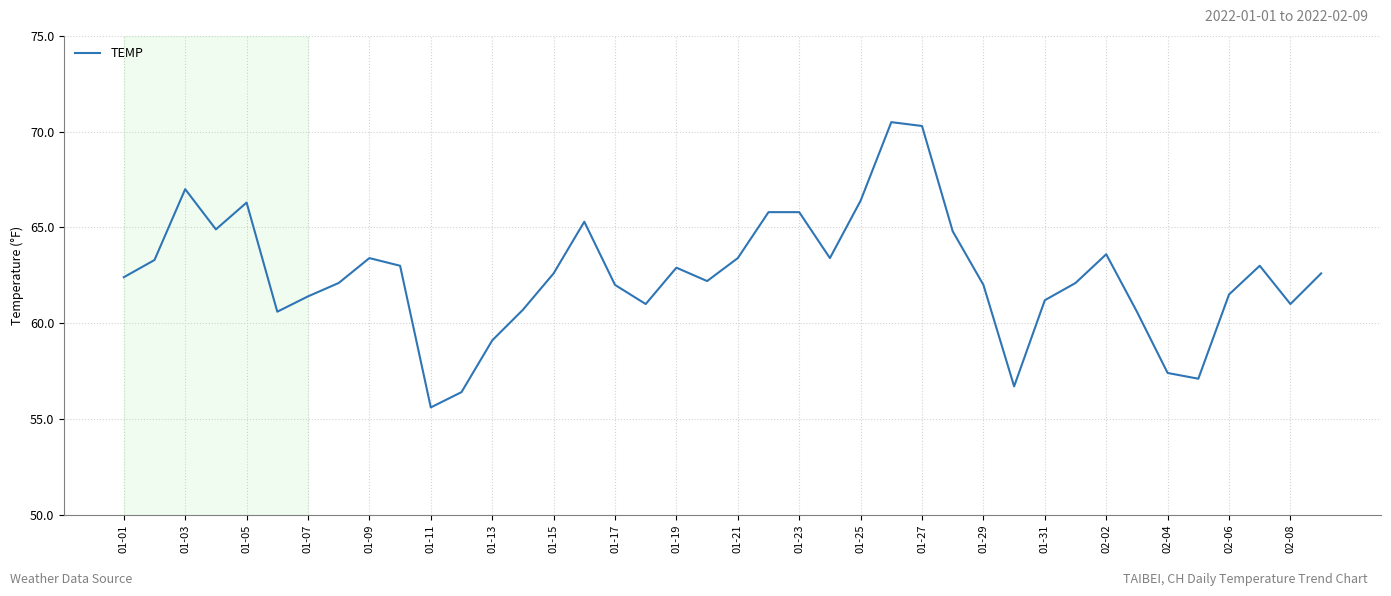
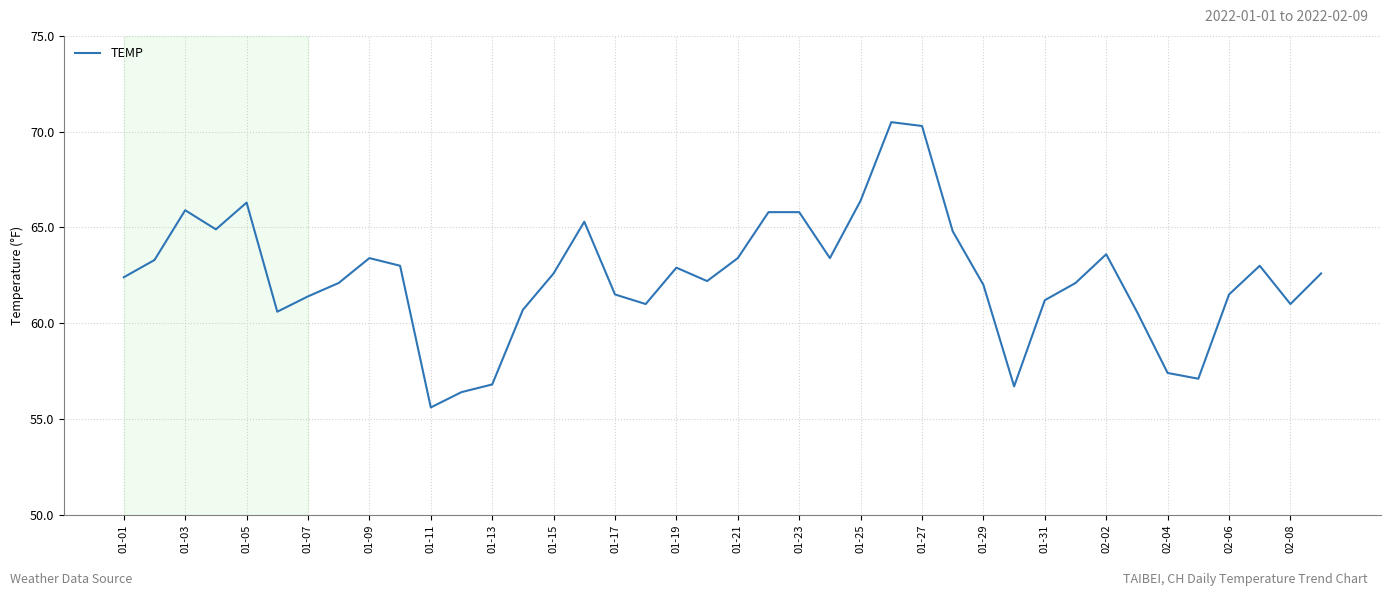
01-03: 67.0 -> 65.9
01-13: 59.1 -> 56.8
01-17: 62.0 -> 61.5
